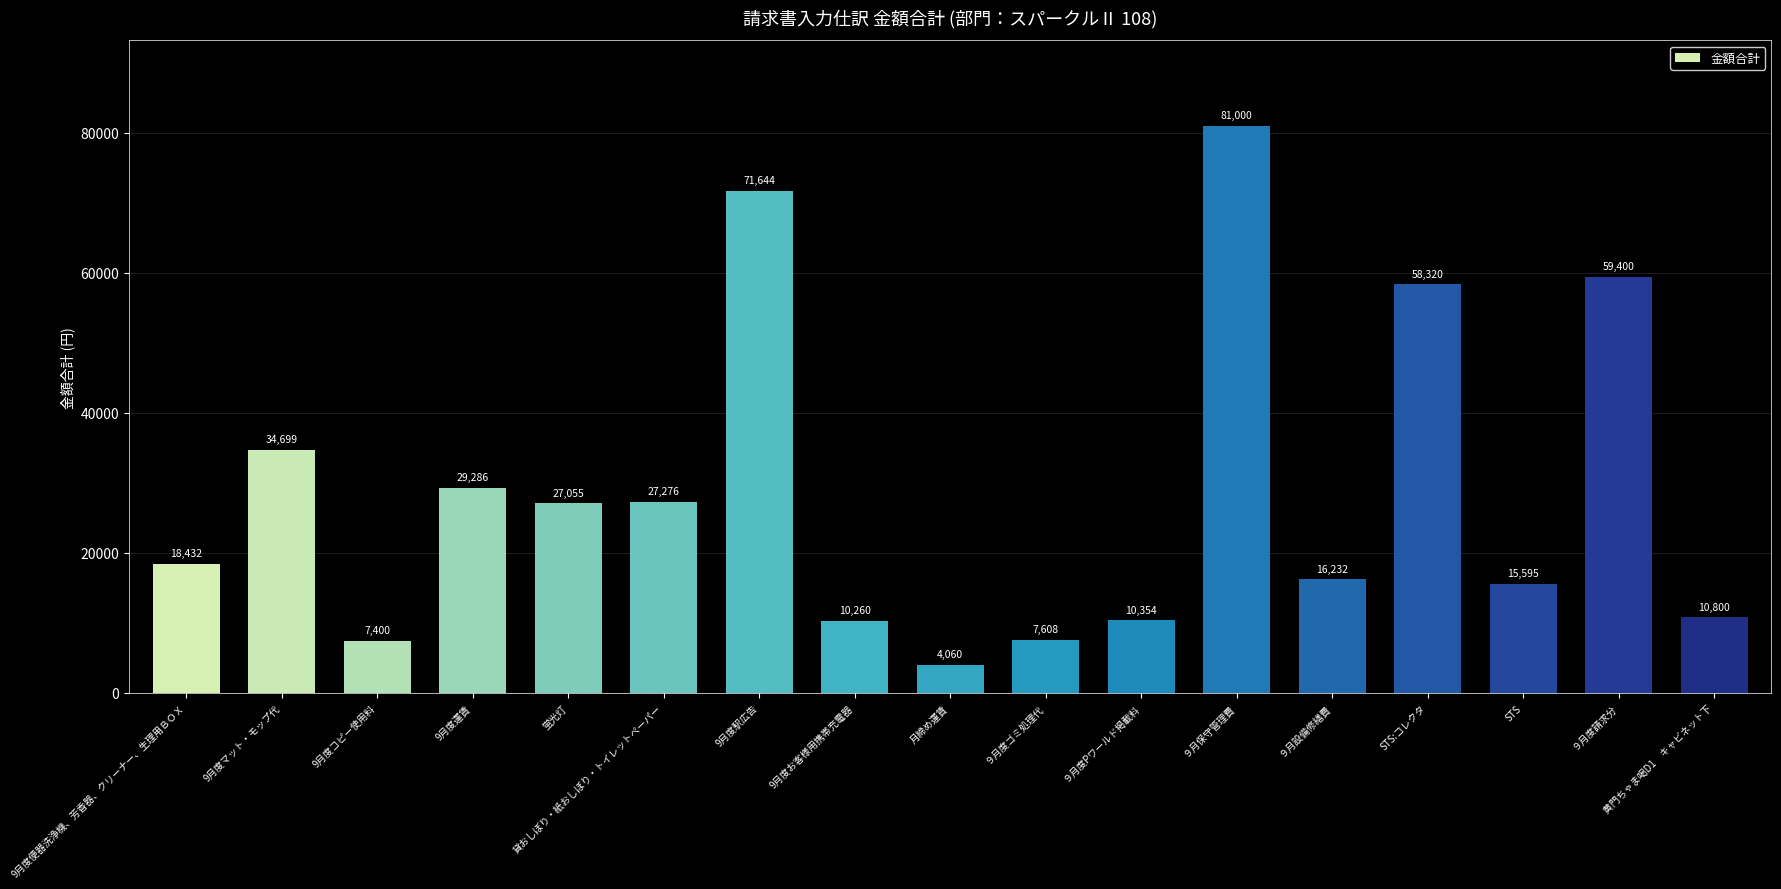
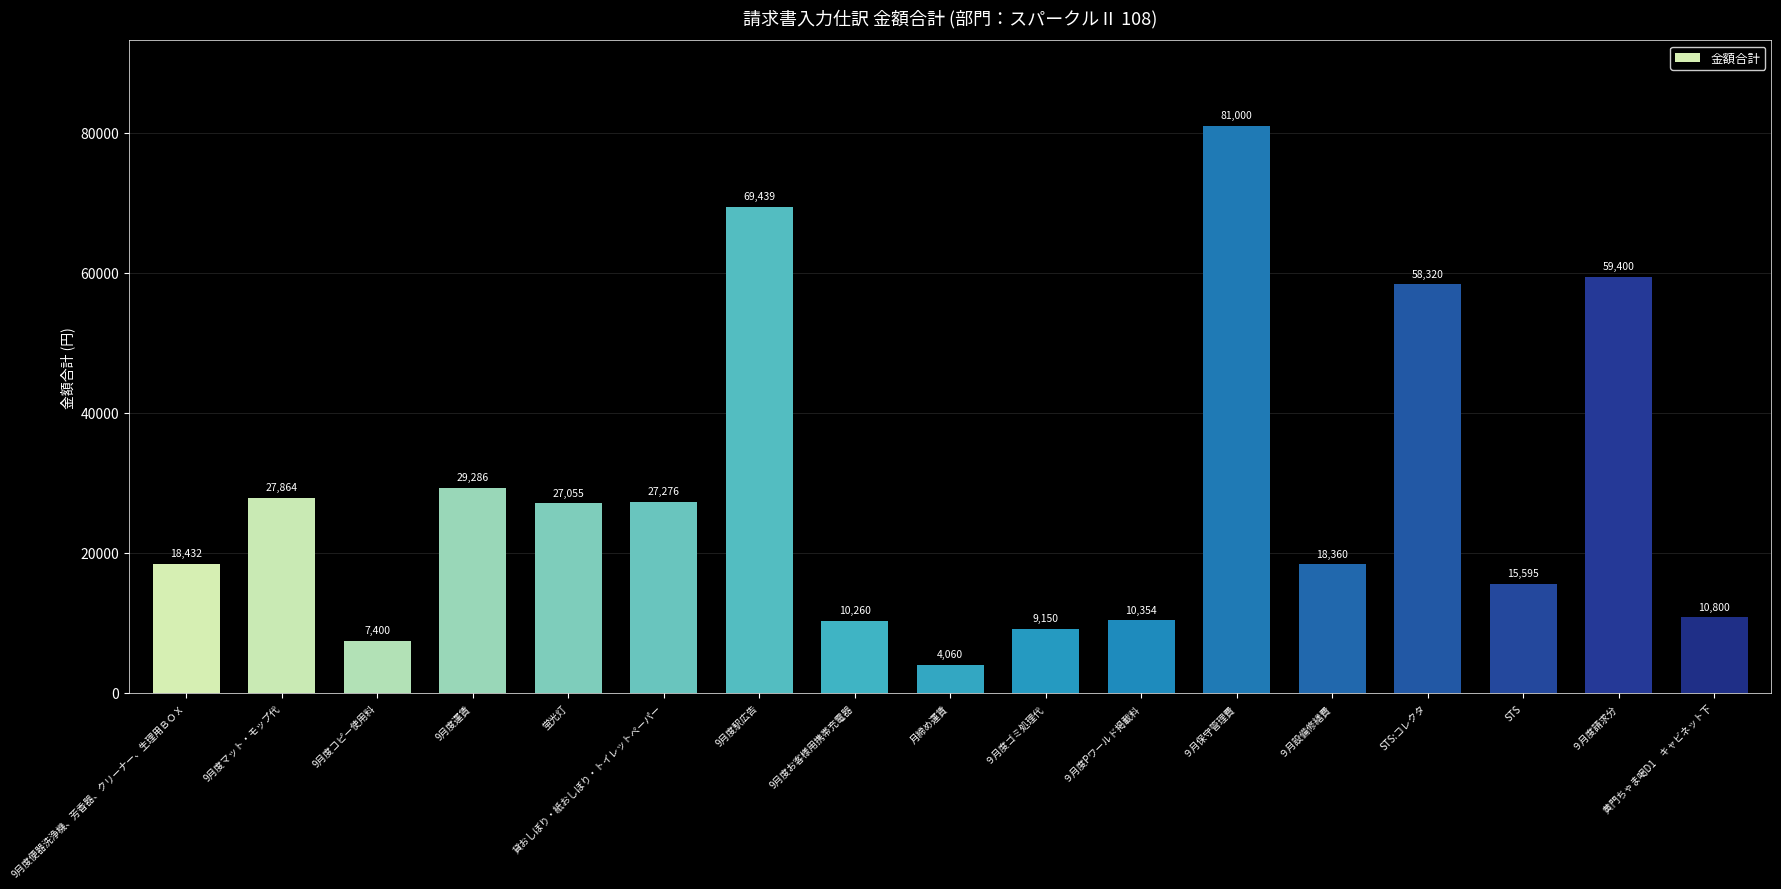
9月度マット・モップ代: 34,699 -> 27,864
9月度駅広告: 71,644 -> 69,439
９月度ゴミ処理代: 7,608 -> 9,150
９月設備修繕費: 16,232 -> 18,360
